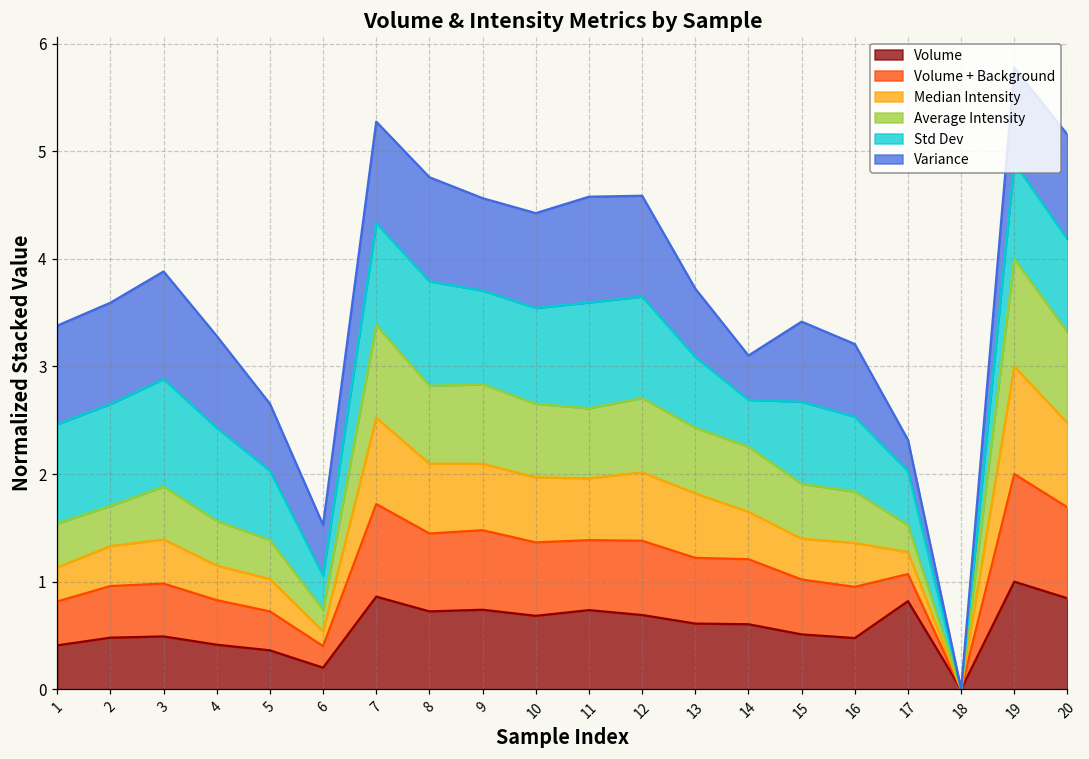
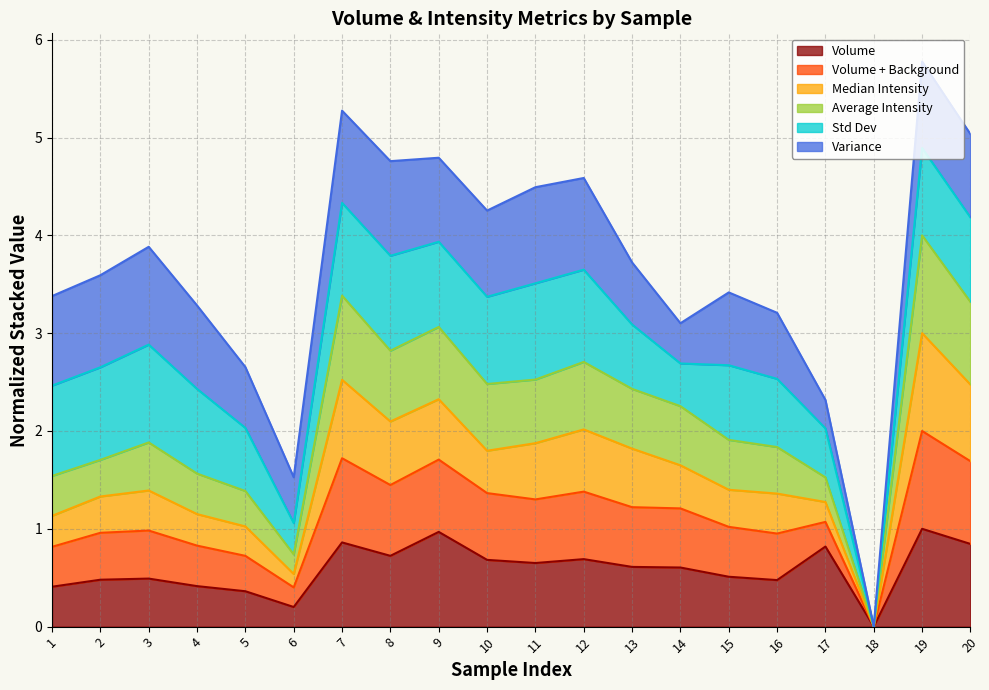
Volume, 9: 0.7 -> 1.0
Median Intensity, 10: 0.6 -> 0.4
Volume, 11: 0.74 -> 0.65
Variance, 20: 1.0 -> 0.9
